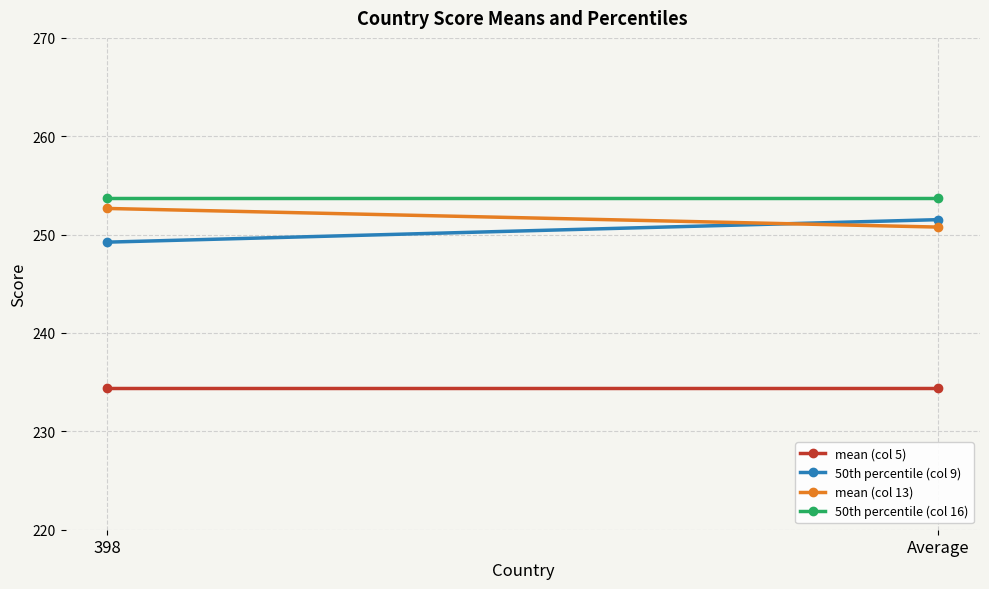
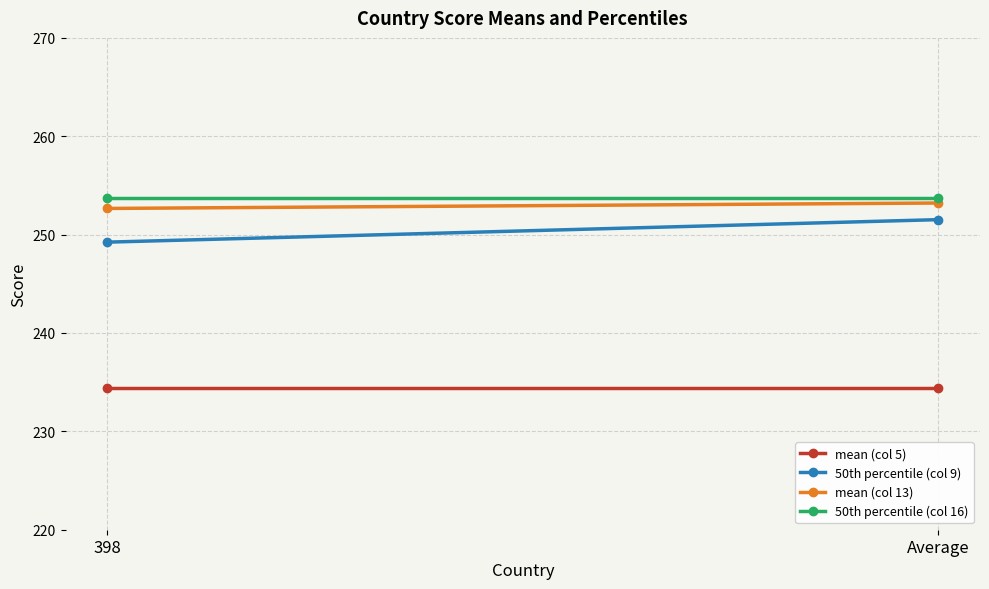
mean (col 13), Average: 251 -> 253
